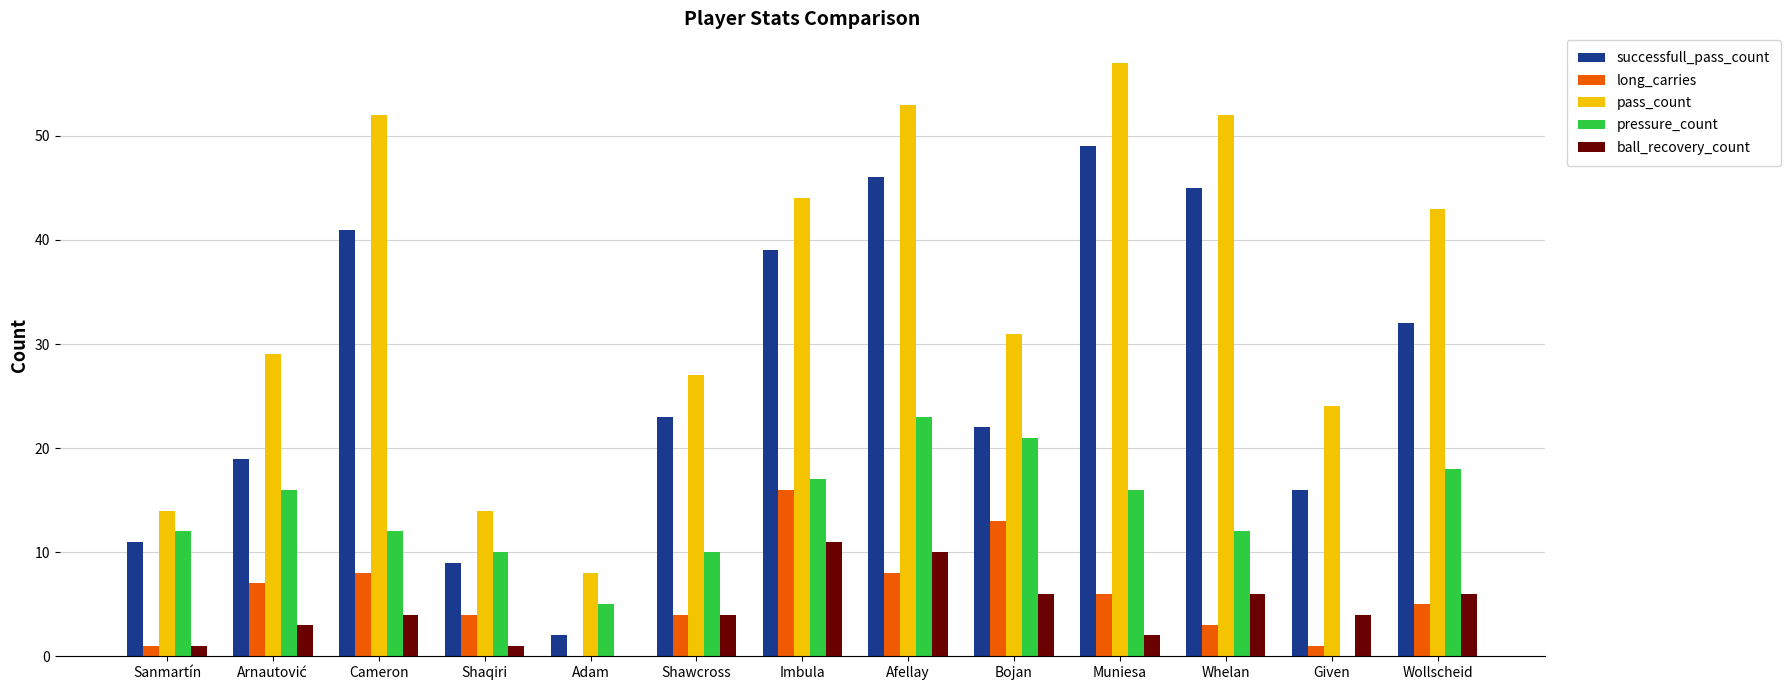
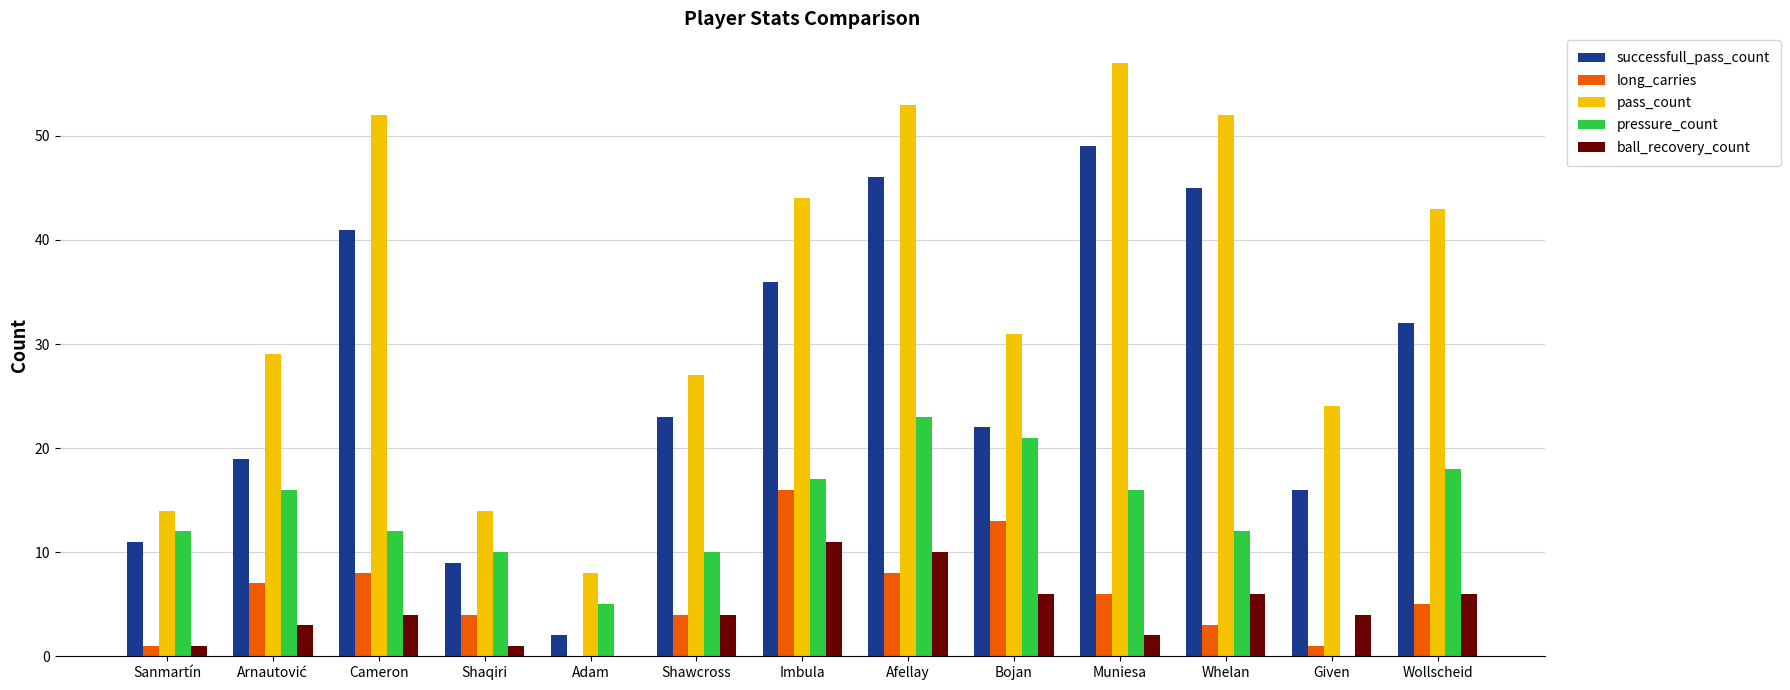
successfull_pass_count, Imbula: 39 -> 36
